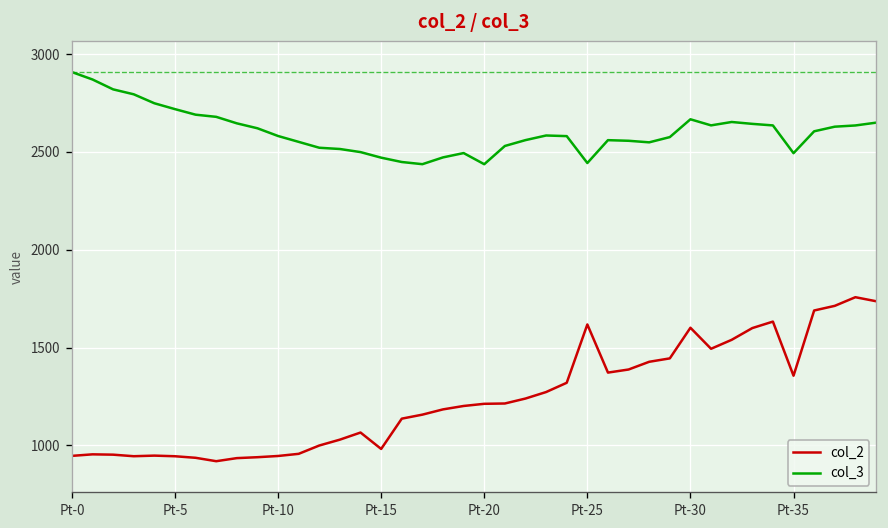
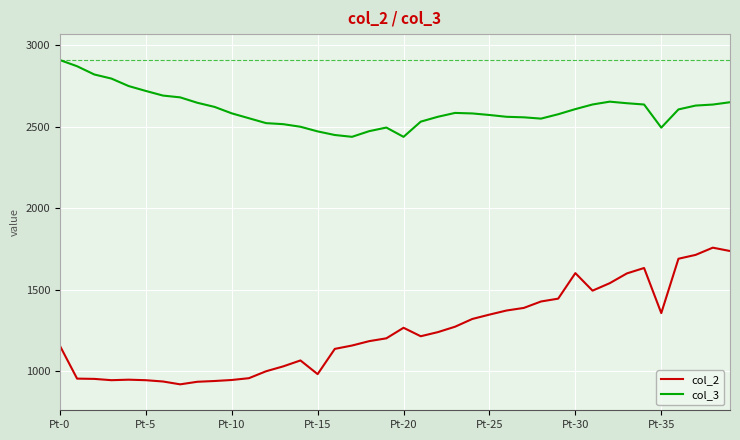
col_2, Pt-0: 950 -> 1160
col_2, Pt-20: 1210 -> 1270
col_2, Pt-25: 1620 -> 1350
col_3, Pt-25: 2440 -> 2570
col_3, Pt-30: 2670 -> 2610
